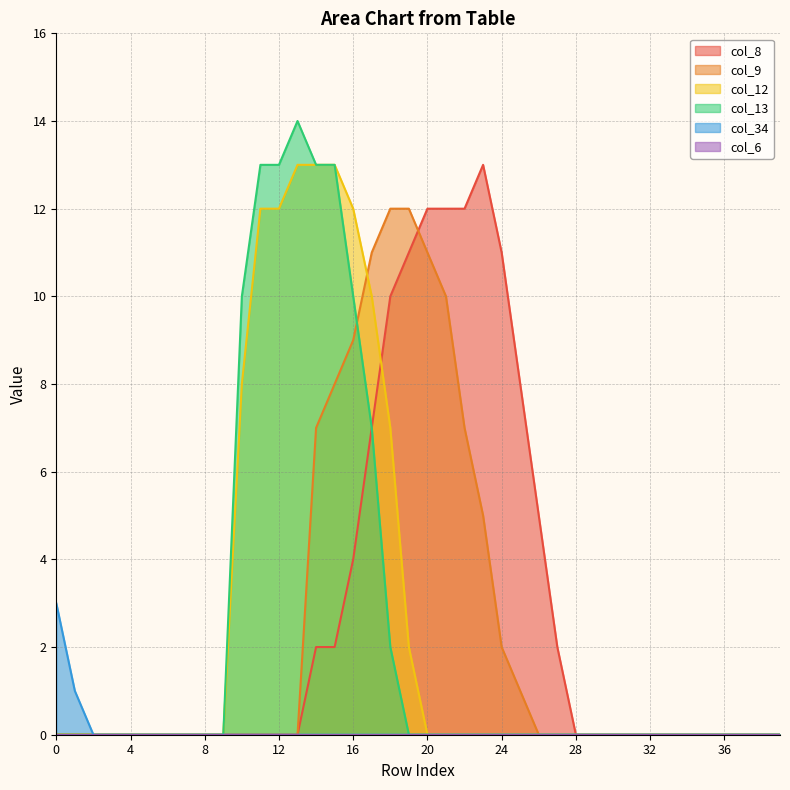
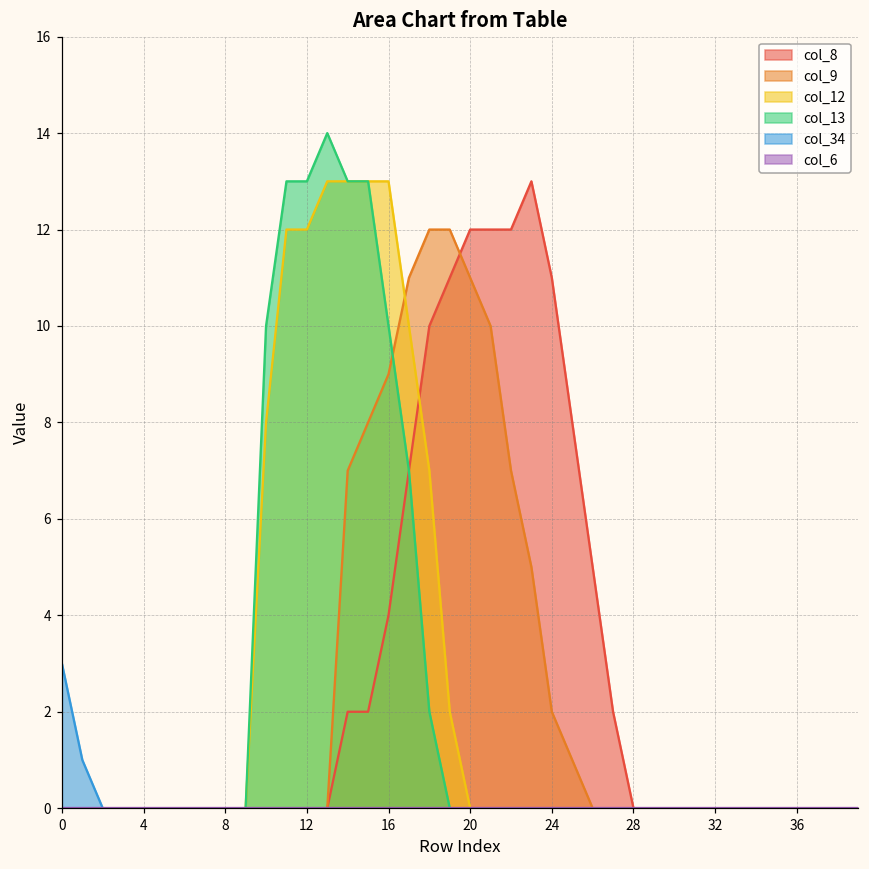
col_12, 16: 12 -> 13
